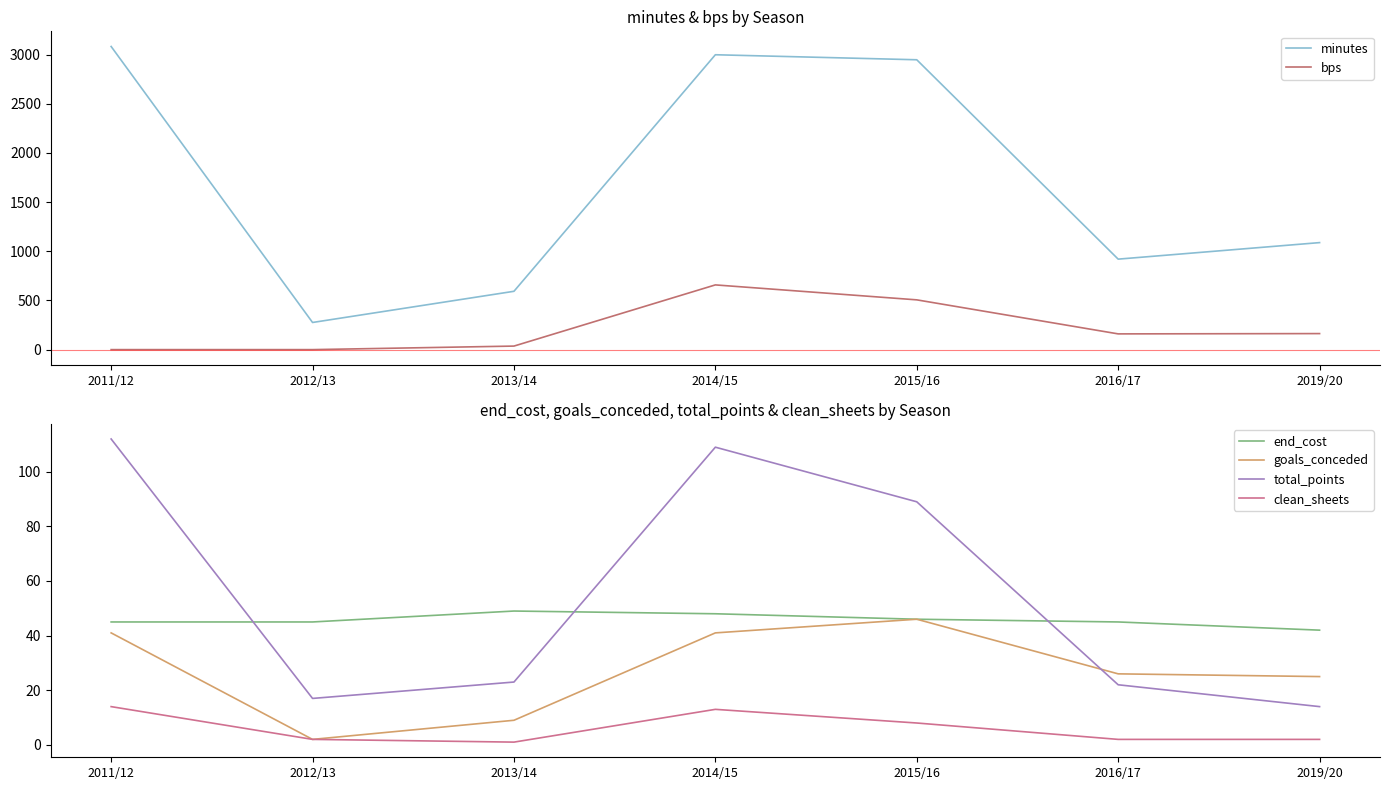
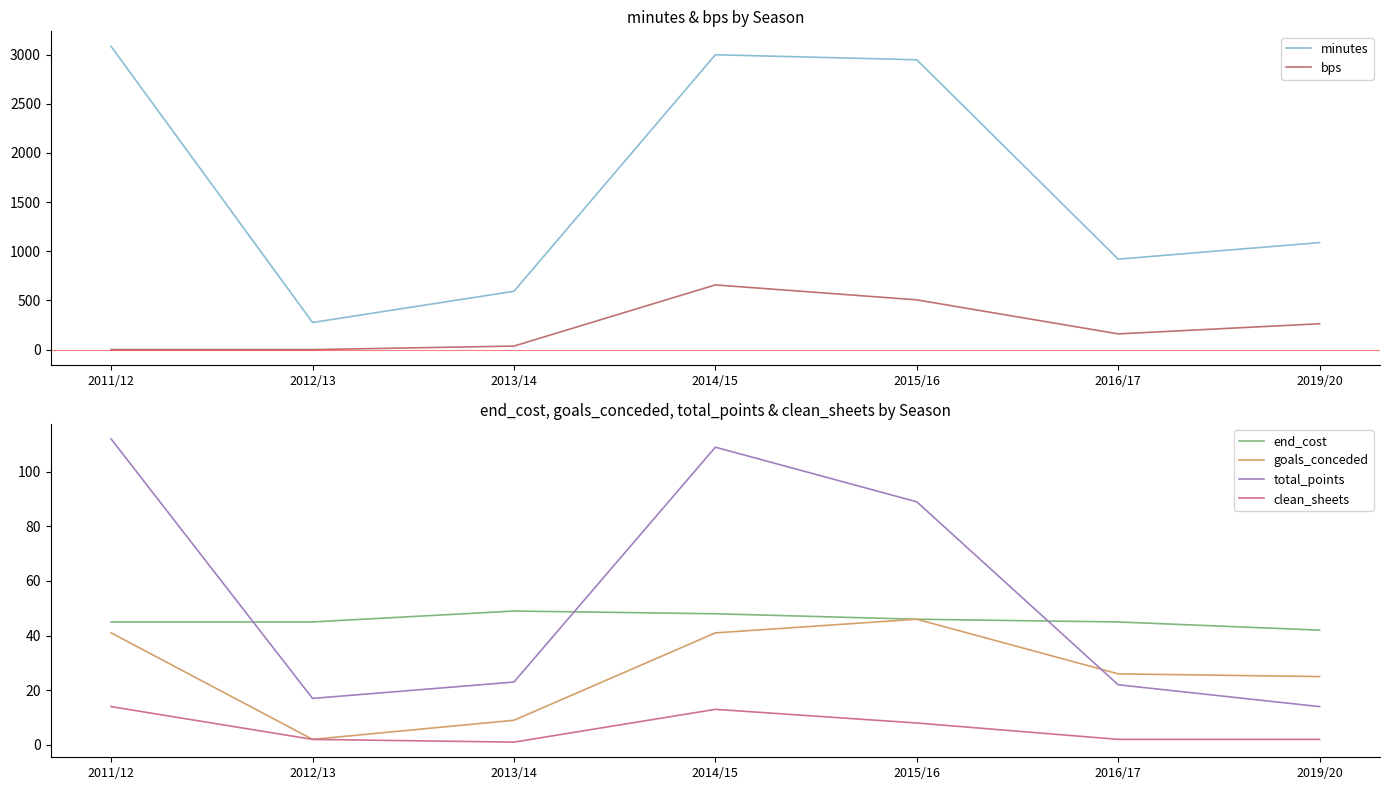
minutes & bps by Season, bps, 2019/20: 200 -> 300
